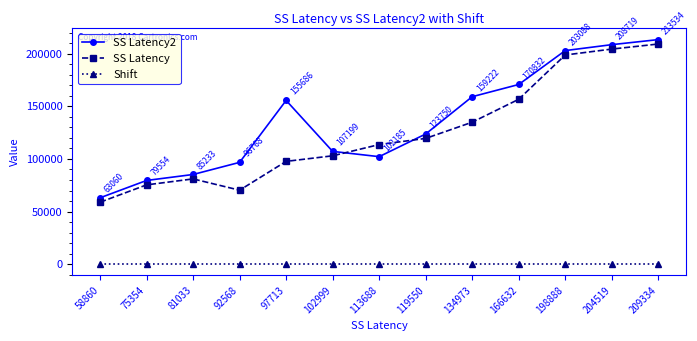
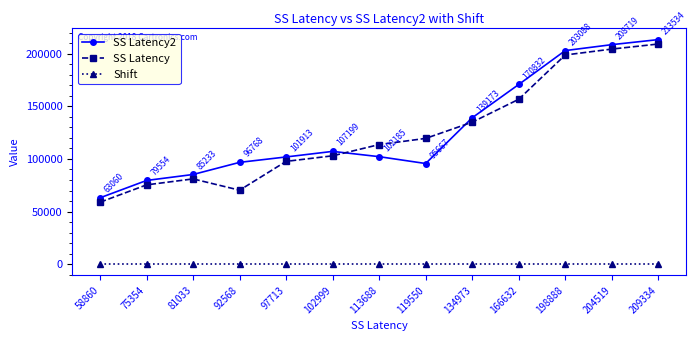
SS Latency2, 97713: 155686 -> 101913
SS Latency2, 119550: 123750 -> 95667
SS Latency2, 134973: 159222 -> 139173
